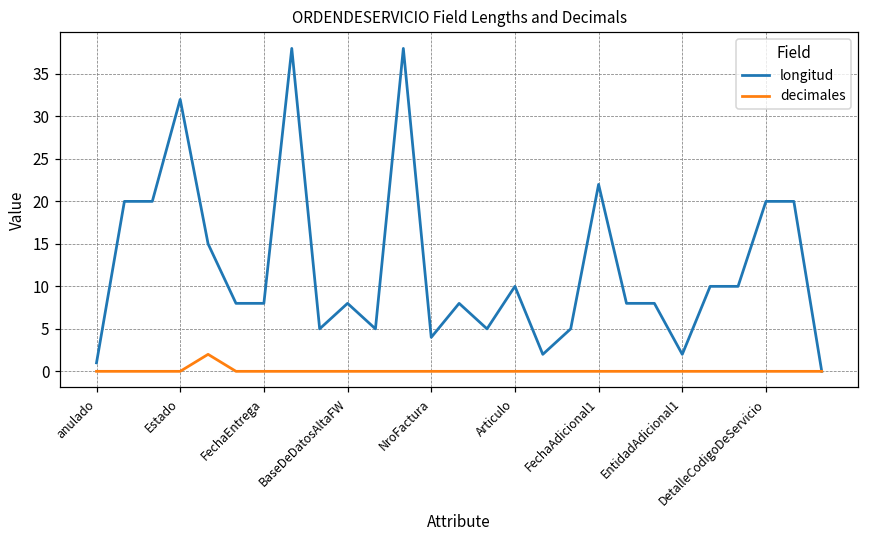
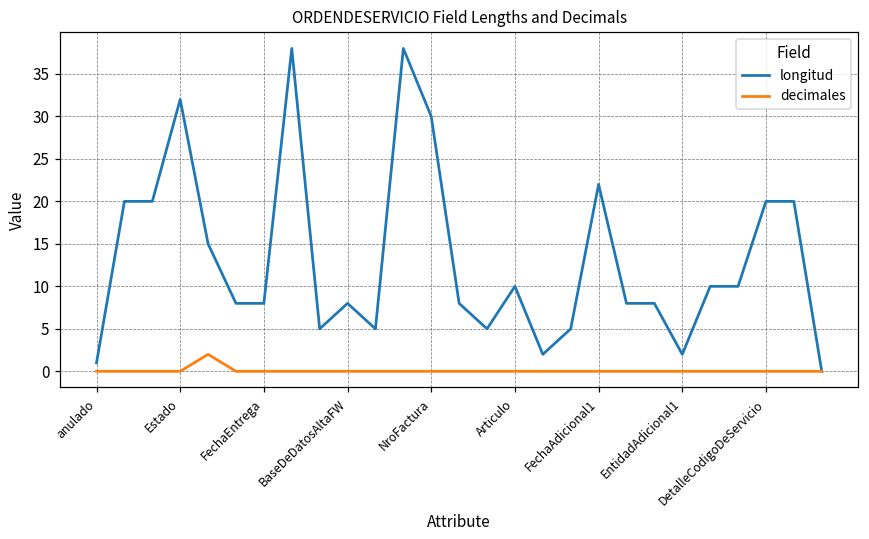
longitud, NroFactura: 4 -> 30
